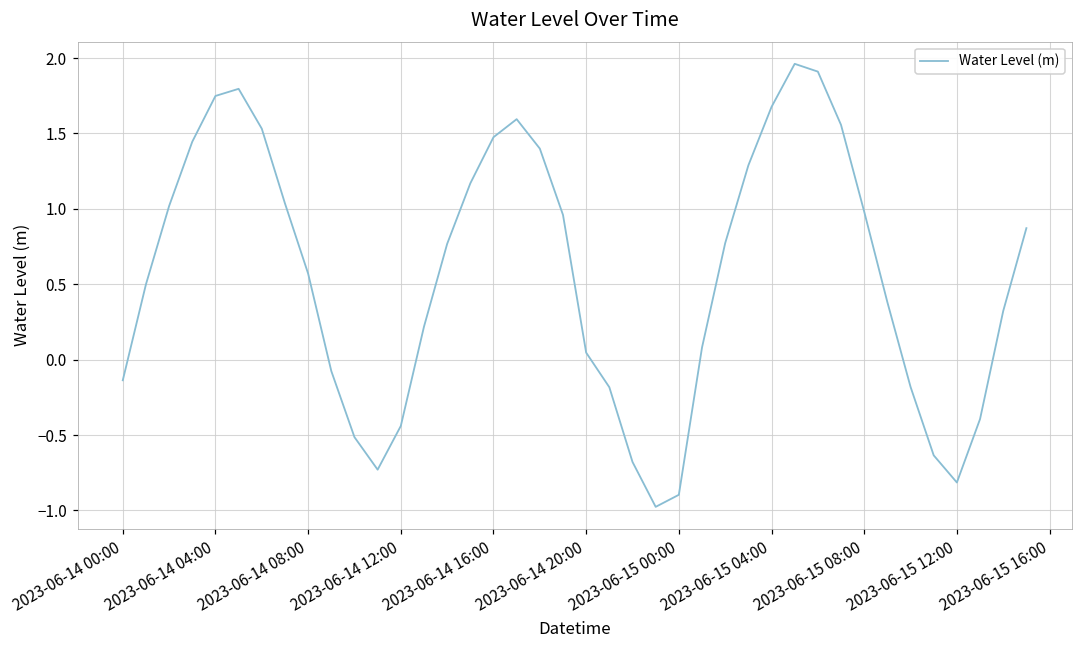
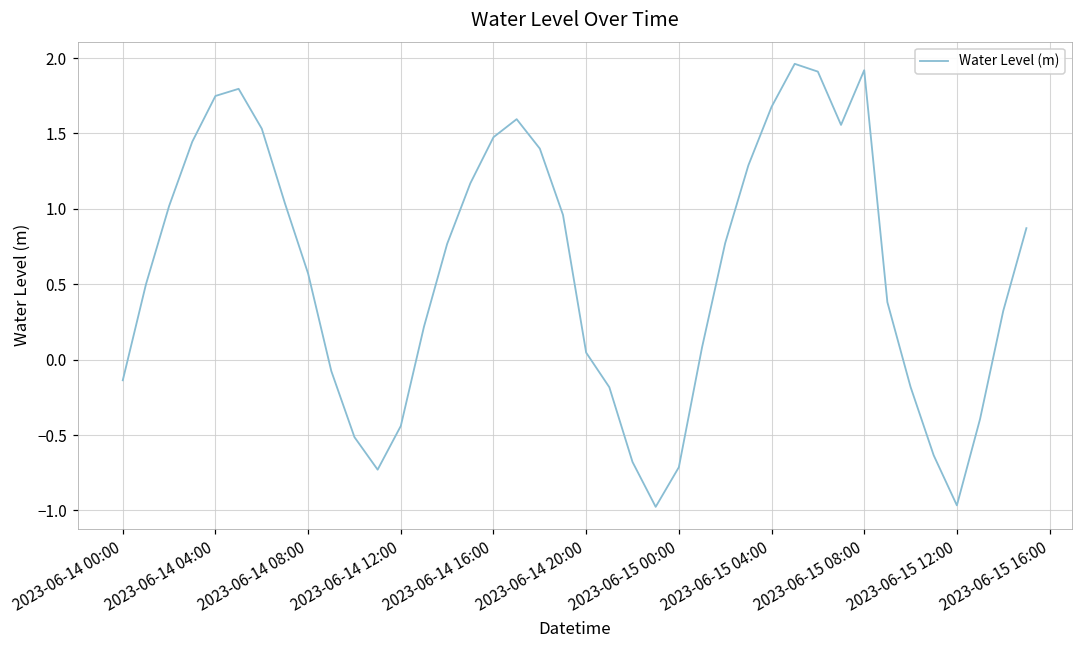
2023-06-15 00:00: -0.90 -> -0.71
2023-06-15 08:00: 0.98 -> 1.92
2023-06-15 12:00: -0.81 -> -0.97
